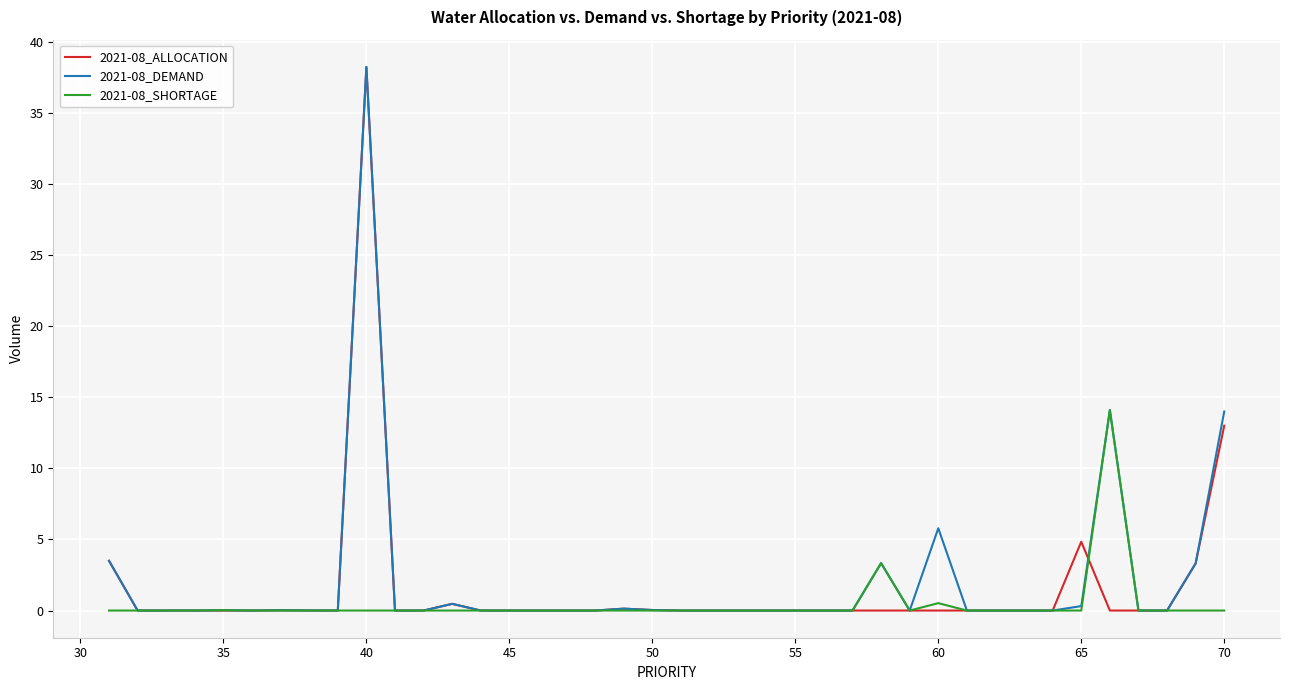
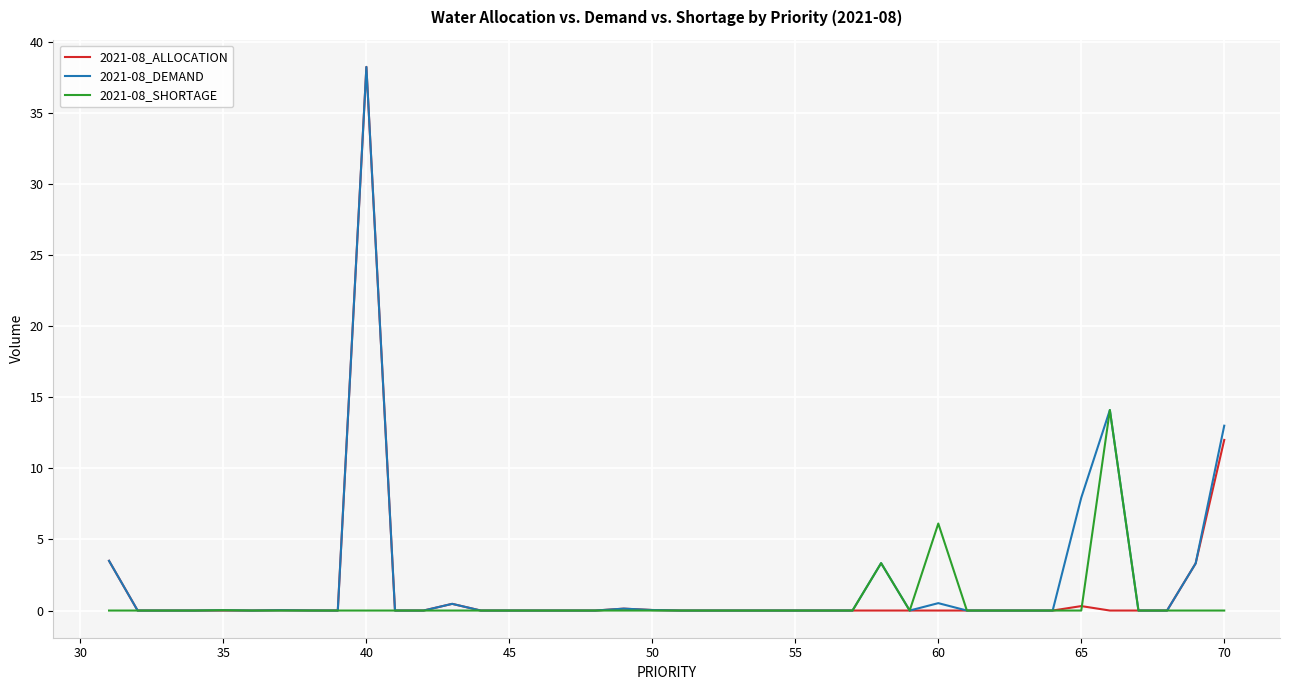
2021-08_DEMAND, 60: 5.8 -> 0.5
2021-08_SHORTAGE, 60: 0.5 -> 6.1
2021-08_ALLOCATION, 65: 4.8 -> 0.3
2021-08_DEMAND, 65: 0.3 -> 7.9
2021-08_ALLOCATION, 70: 13 -> 12
2021-08_DEMAND, 70: 14 -> 13
